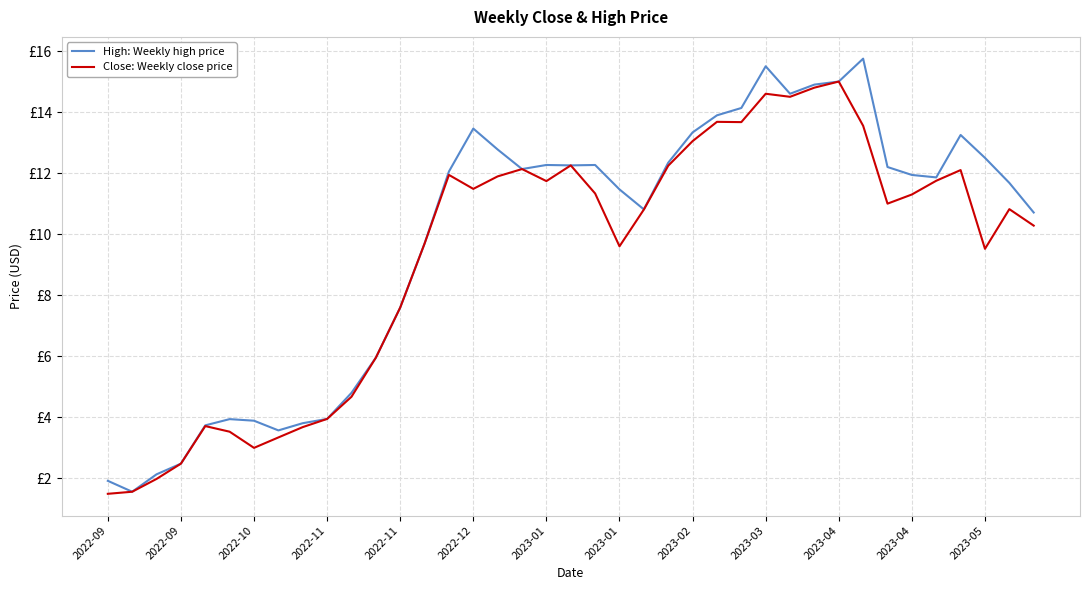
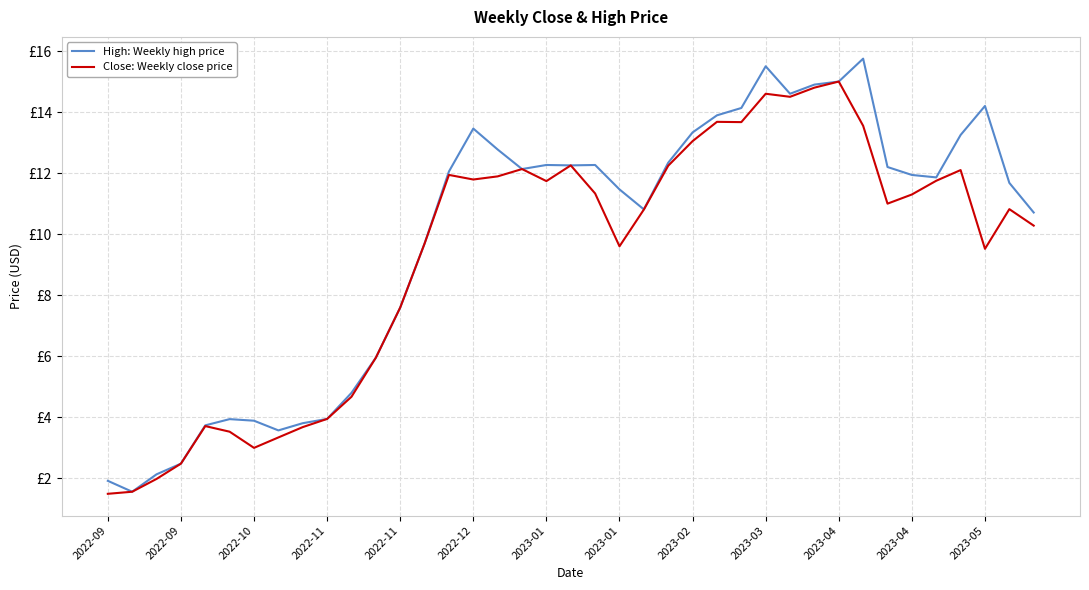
Close: Weekly close price, 2022-12: £11.5 -> £11.8
High: Weekly high price, 2023-05: £12.5 -> £14.2
